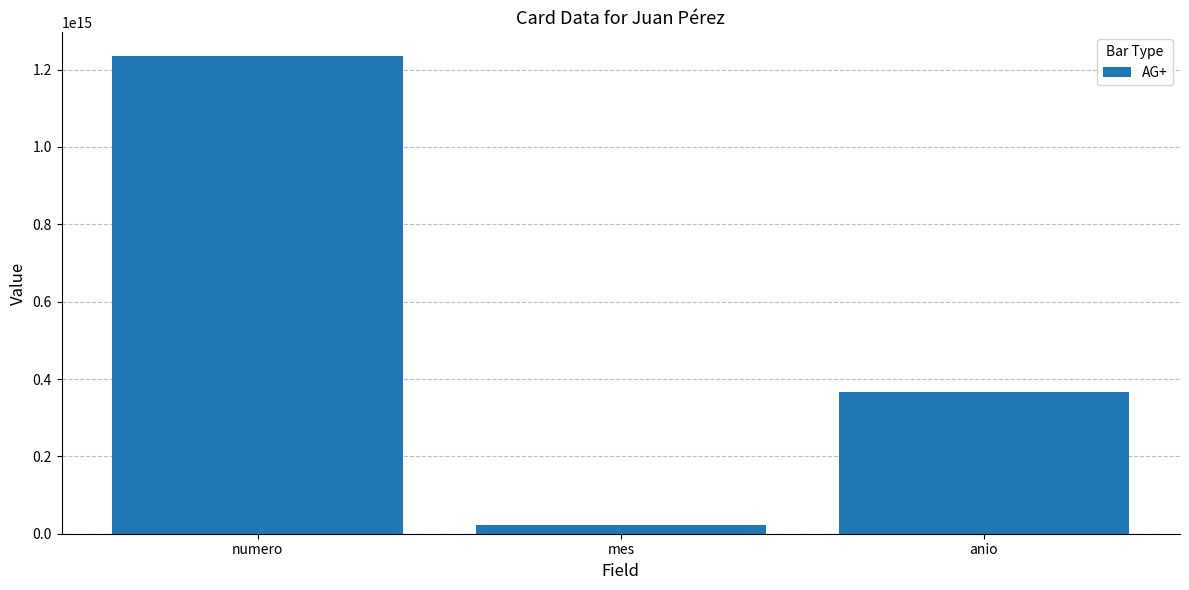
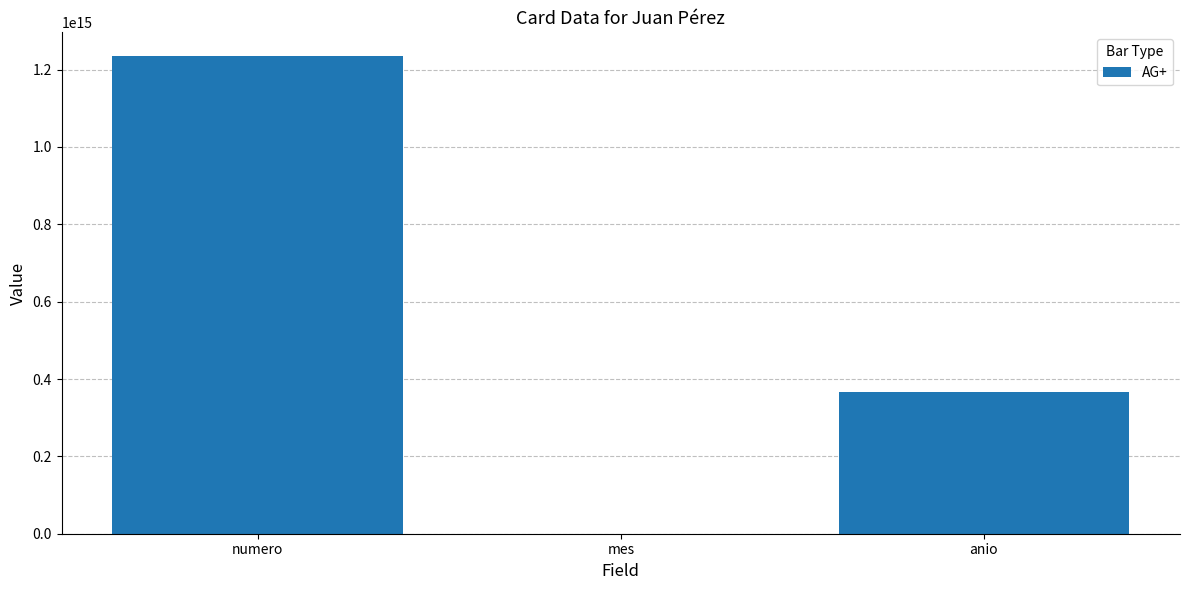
mes: 20000000000000 -> 0
